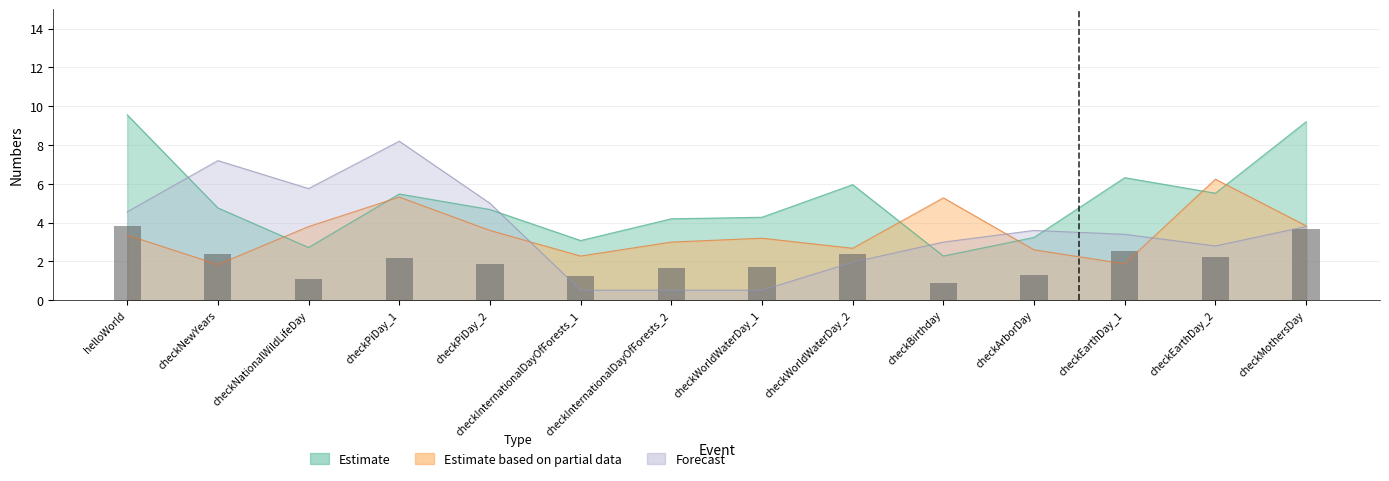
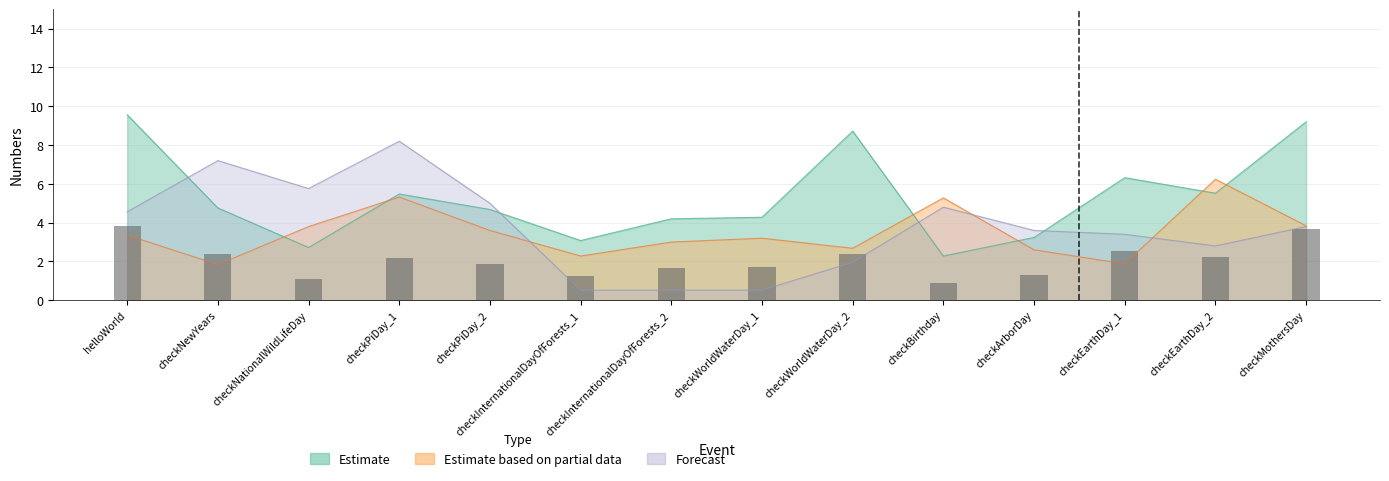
Estimate, checkWorldWaterDay_2: 6.0 -> 8.7
Forecast, checkBirthday: 3.0 -> 4.8
